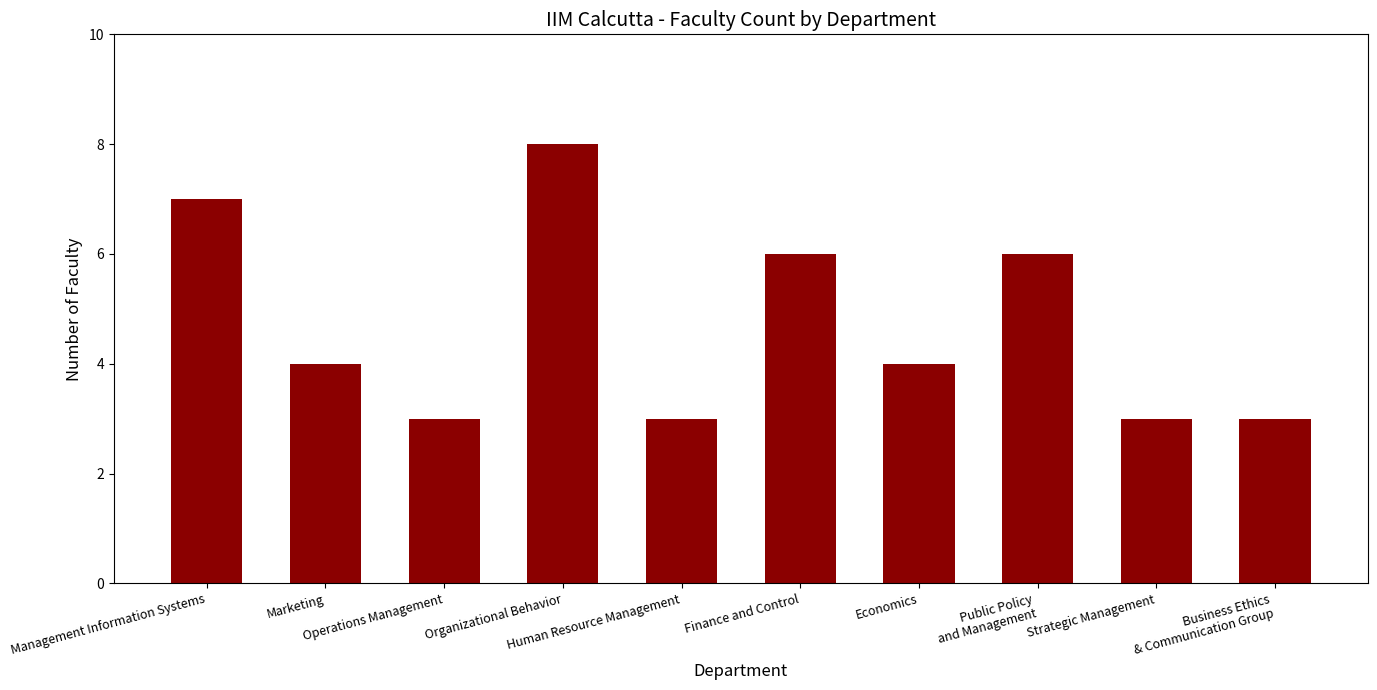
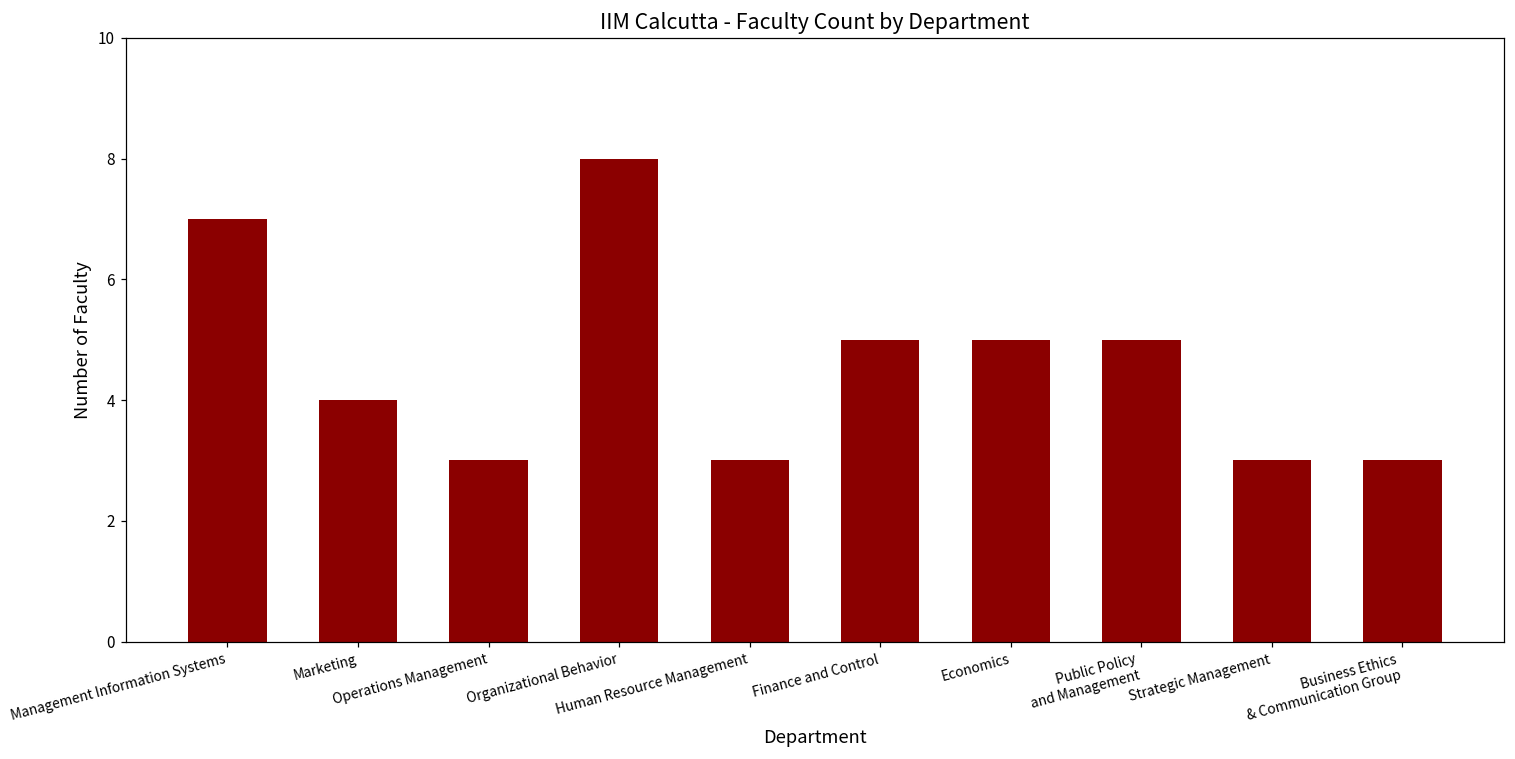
Finance and Control: 6 -> 5
Economics: 4 -> 5
Public Policy and Management: 6 -> 5
